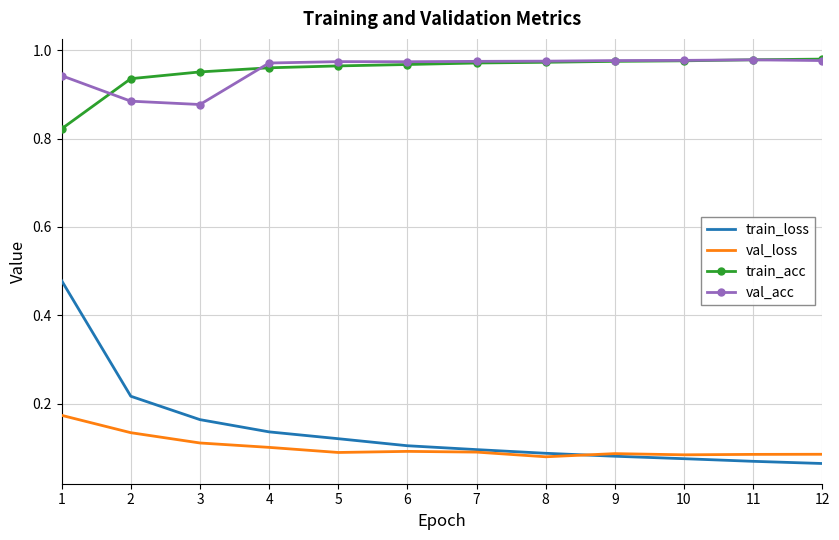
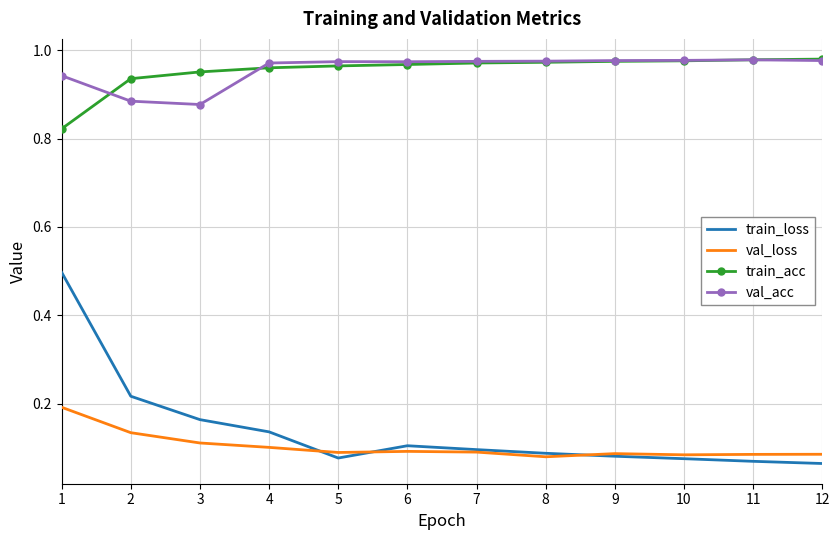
train_loss, 1: 0.48 -> 0.50
val_loss, 1: 0.17 -> 0.19
train_loss, 5: 0.12 -> 0.08
